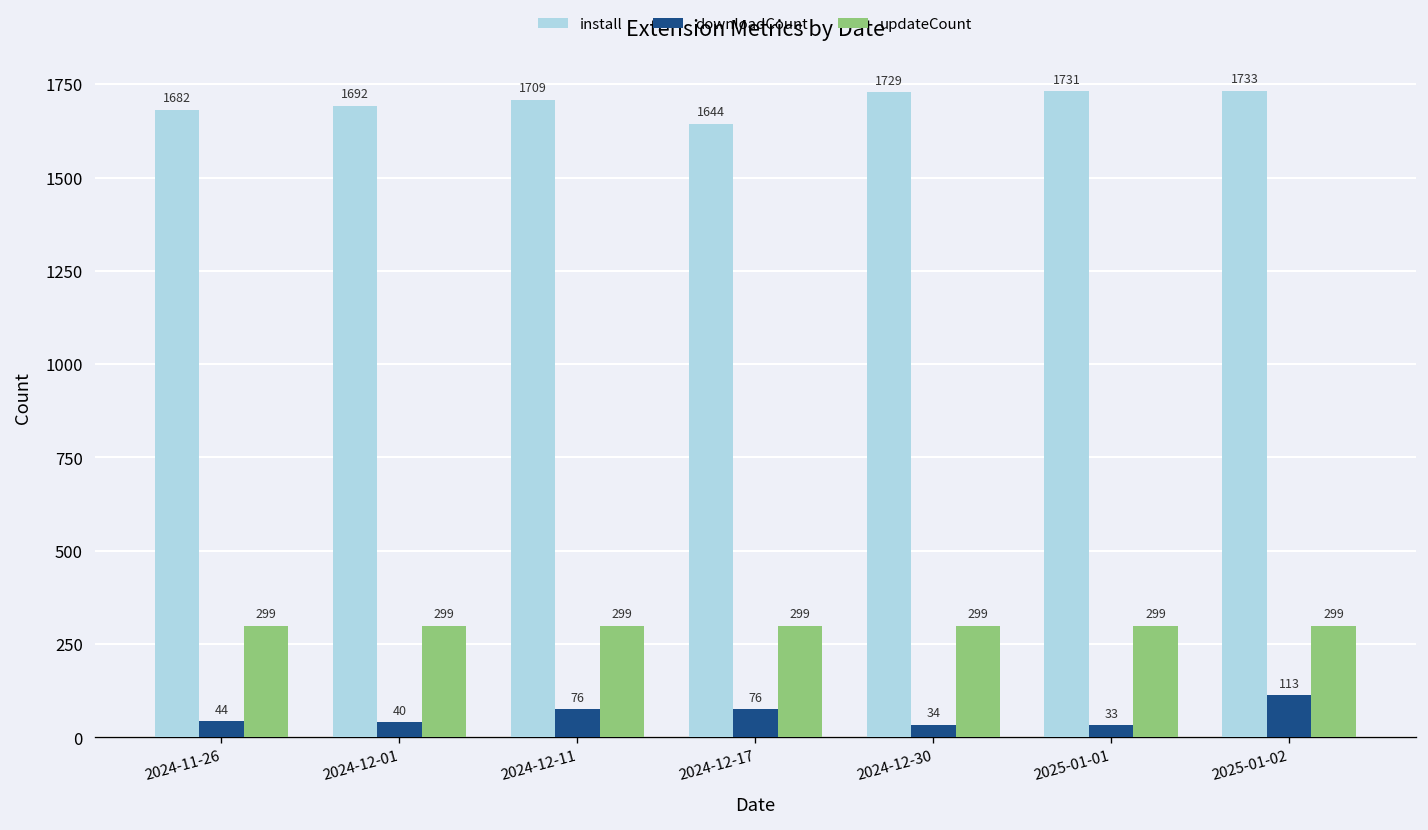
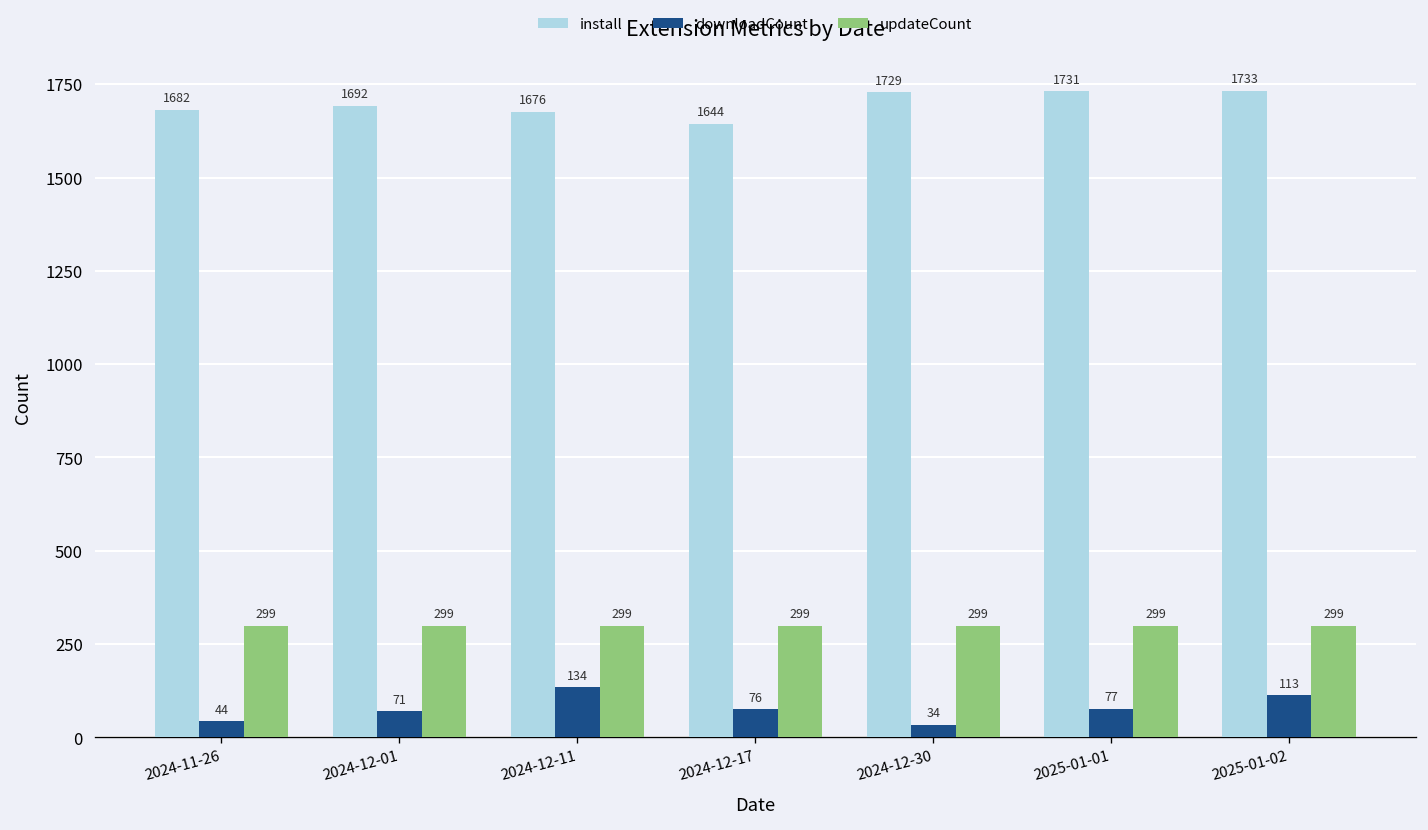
downloadCount, 2024-12-01: 40 -> 71
install, 2024-12-11: 1709 -> 1676
downloadCount, 2024-12-11: 76 -> 134
downloadCount, 2025-01-01: 33 -> 77
